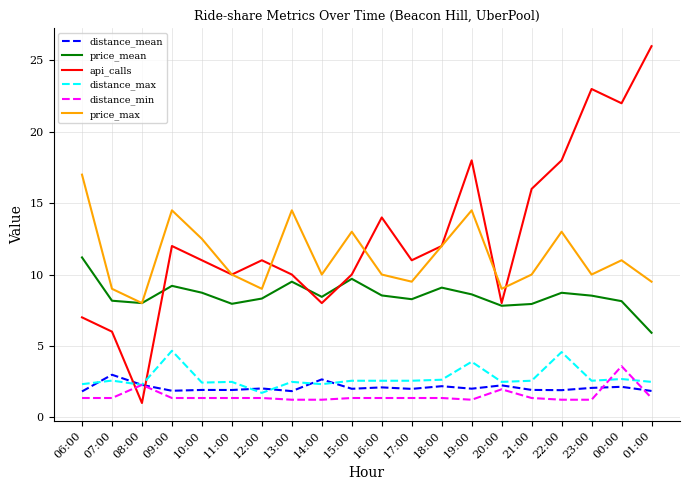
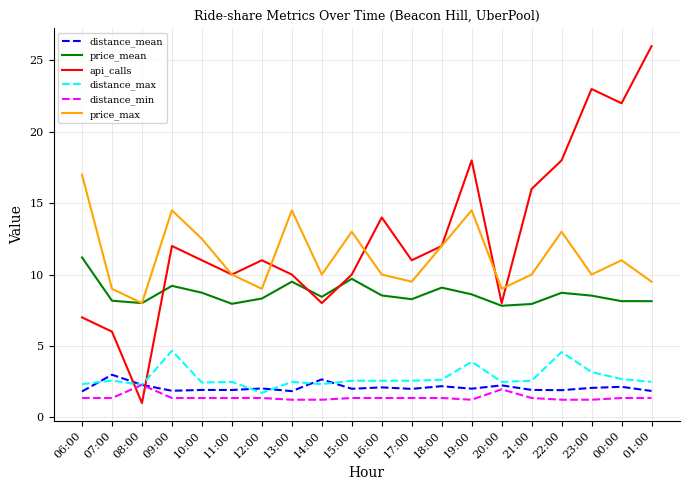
distance_max, 23:00: 2.6 -> 3.2
distance_min, 00:00: 3.6 -> 1.4
price_mean, 01:00: 5.9 -> 8.1
